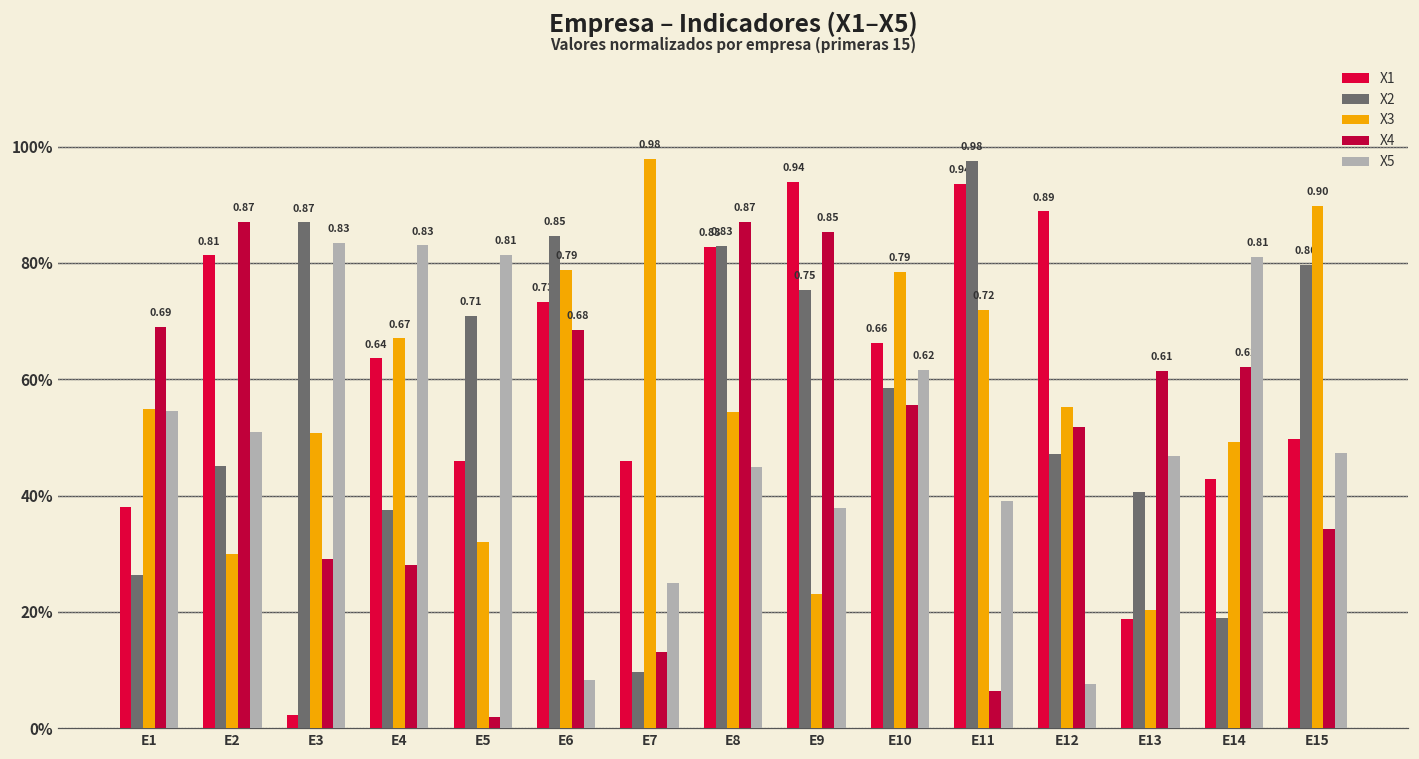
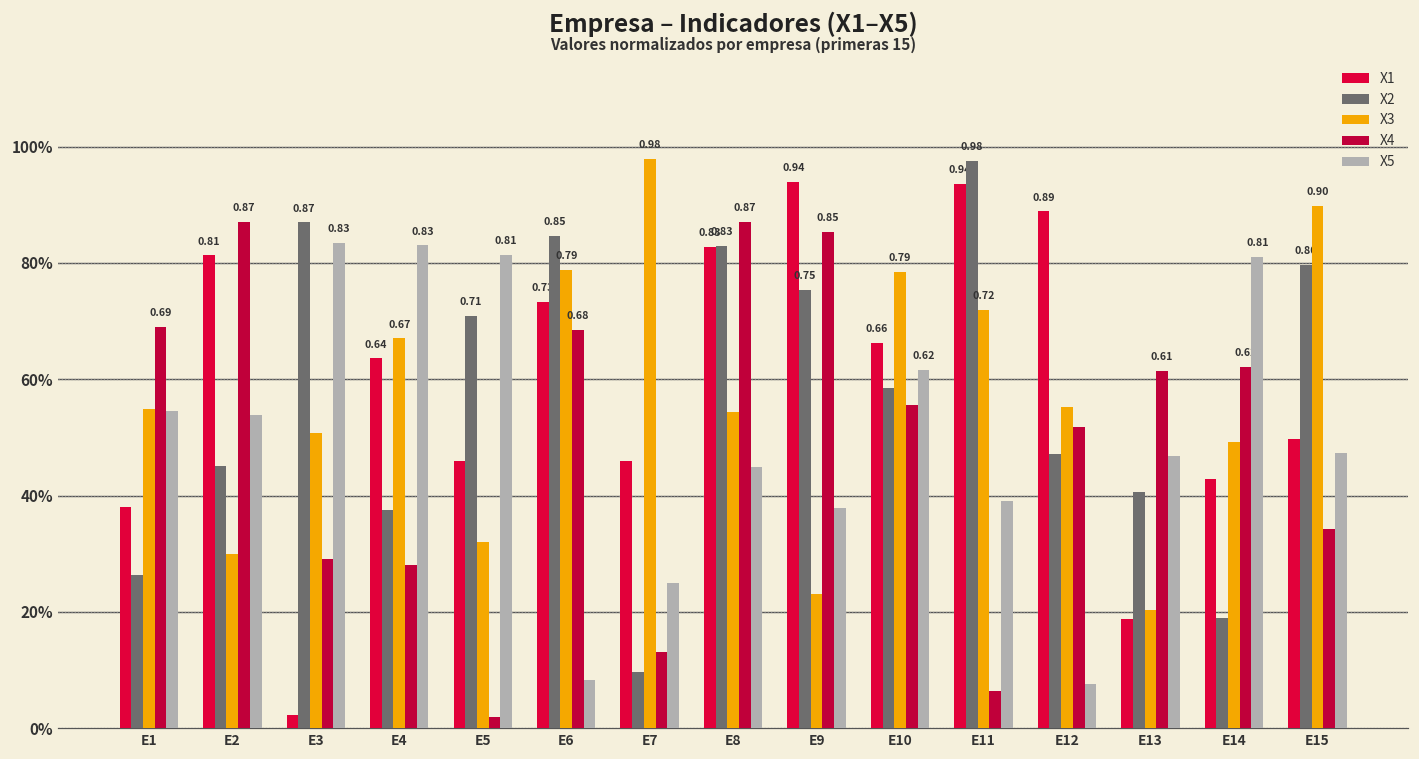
X5, E2: 51% -> 54%
